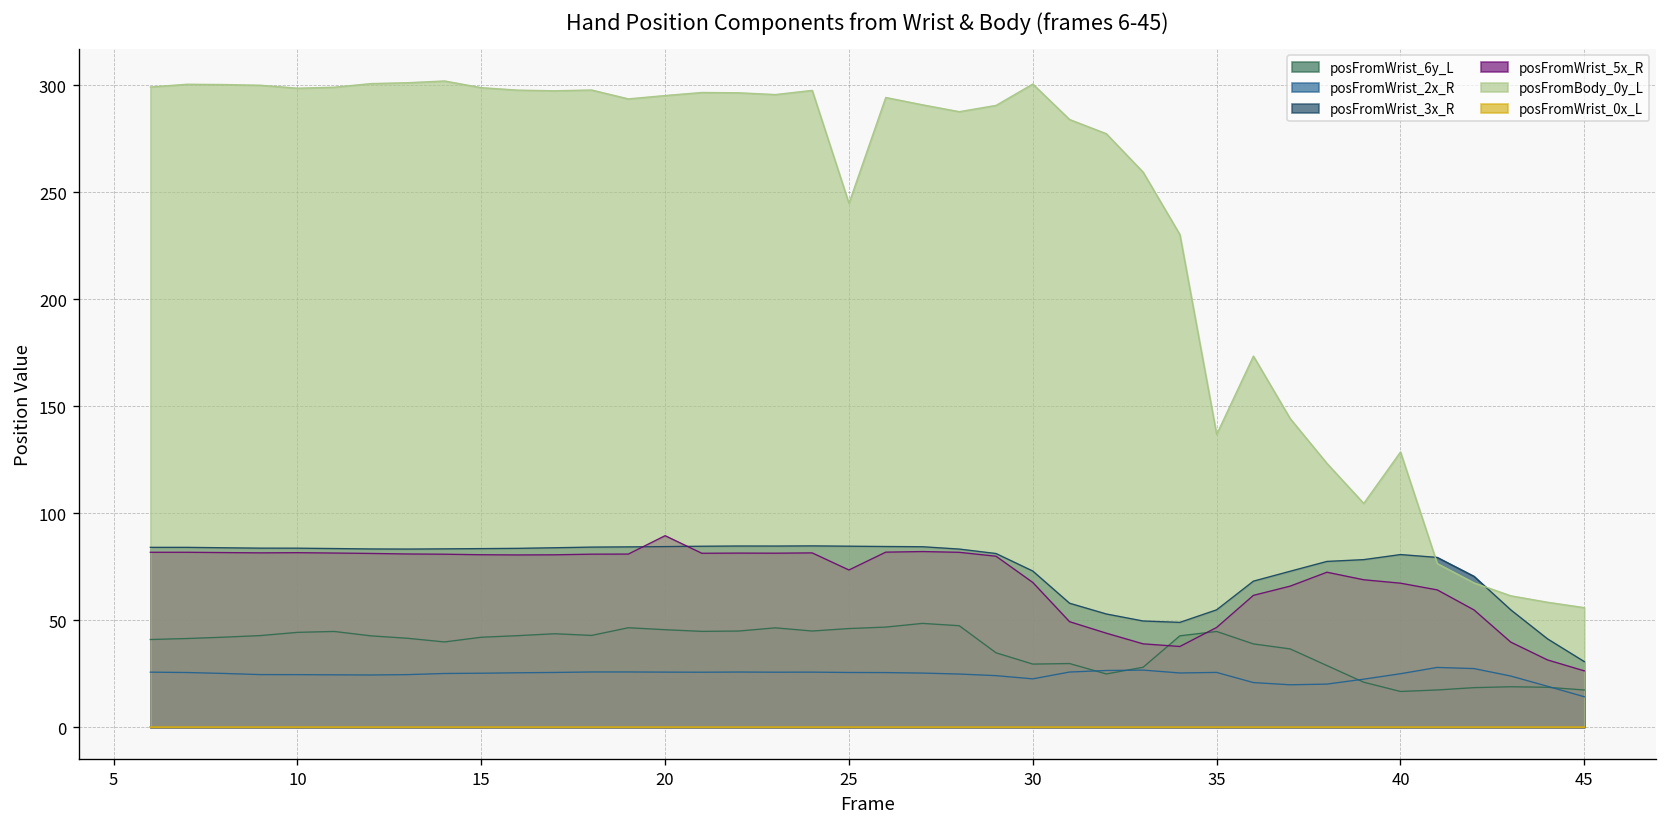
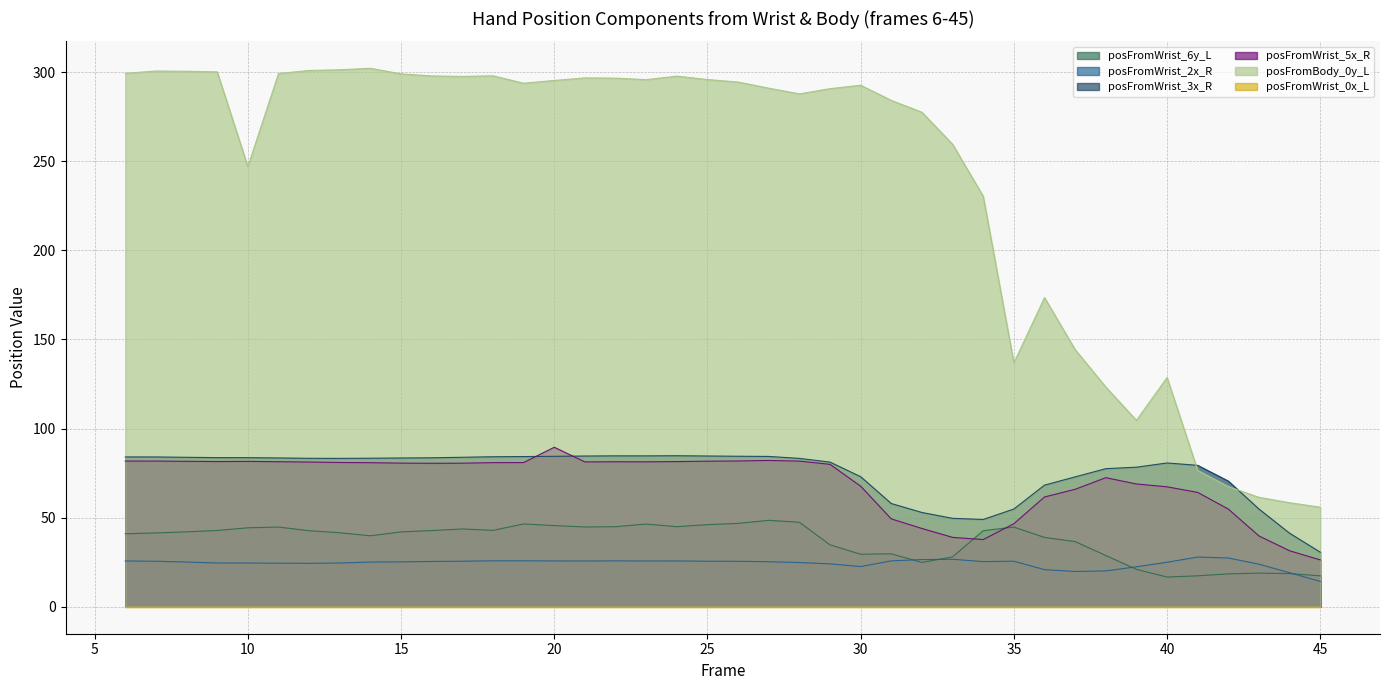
posFromBody_0y_L, 10: 299 -> 247
posFromWrist_5x_R, 25: 73 -> 82
posFromBody_0y_L, 25: 245 -> 296
posFromBody_0y_L, 30: 301 -> 293
